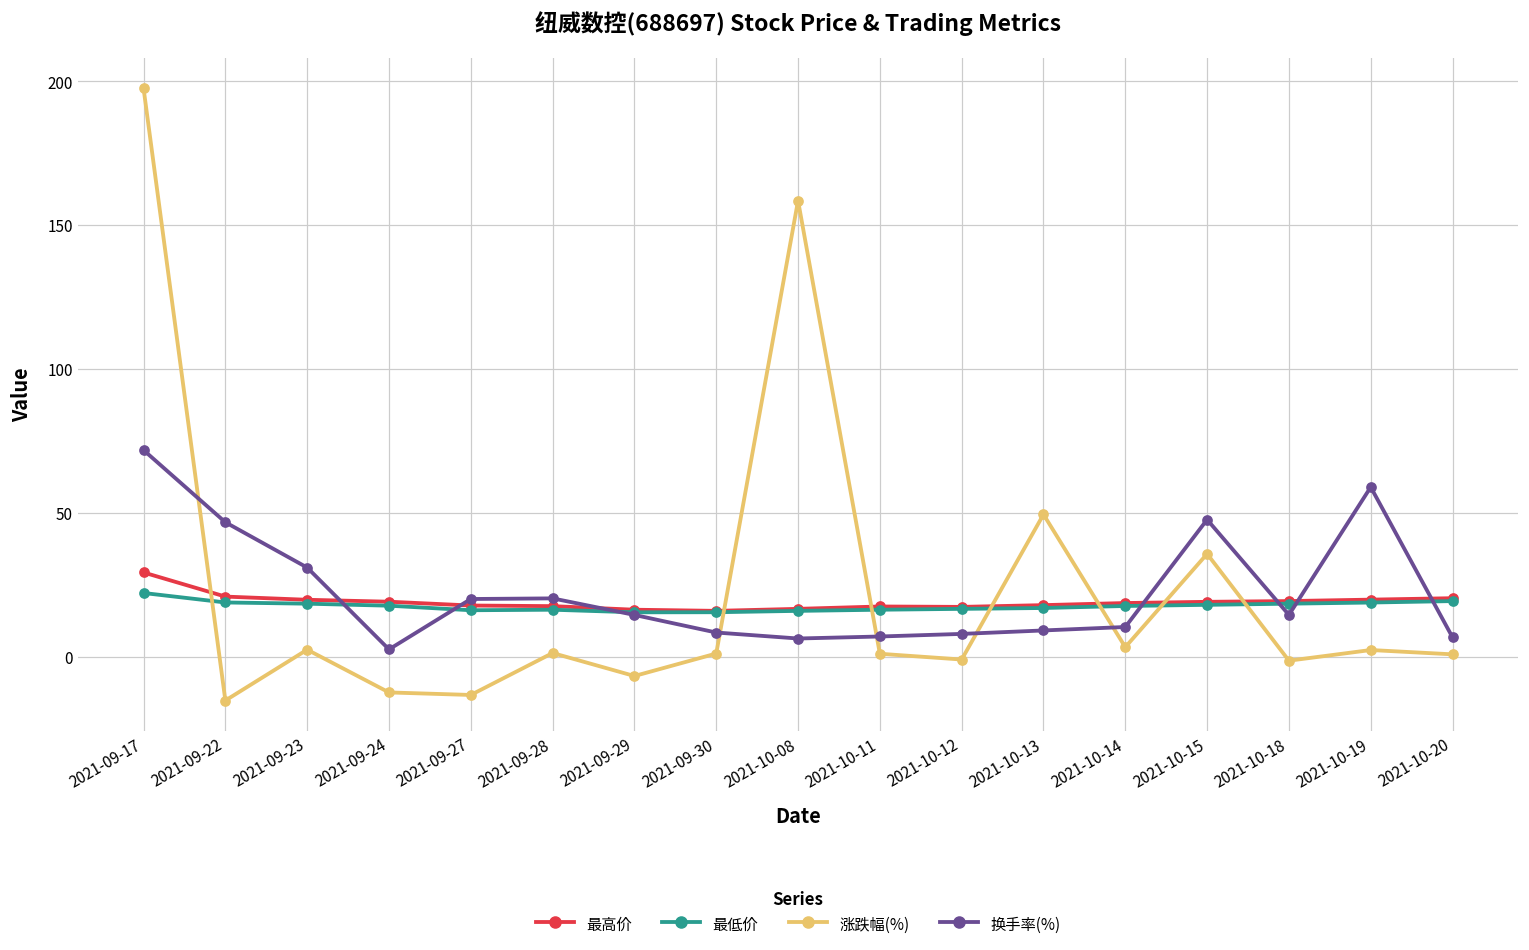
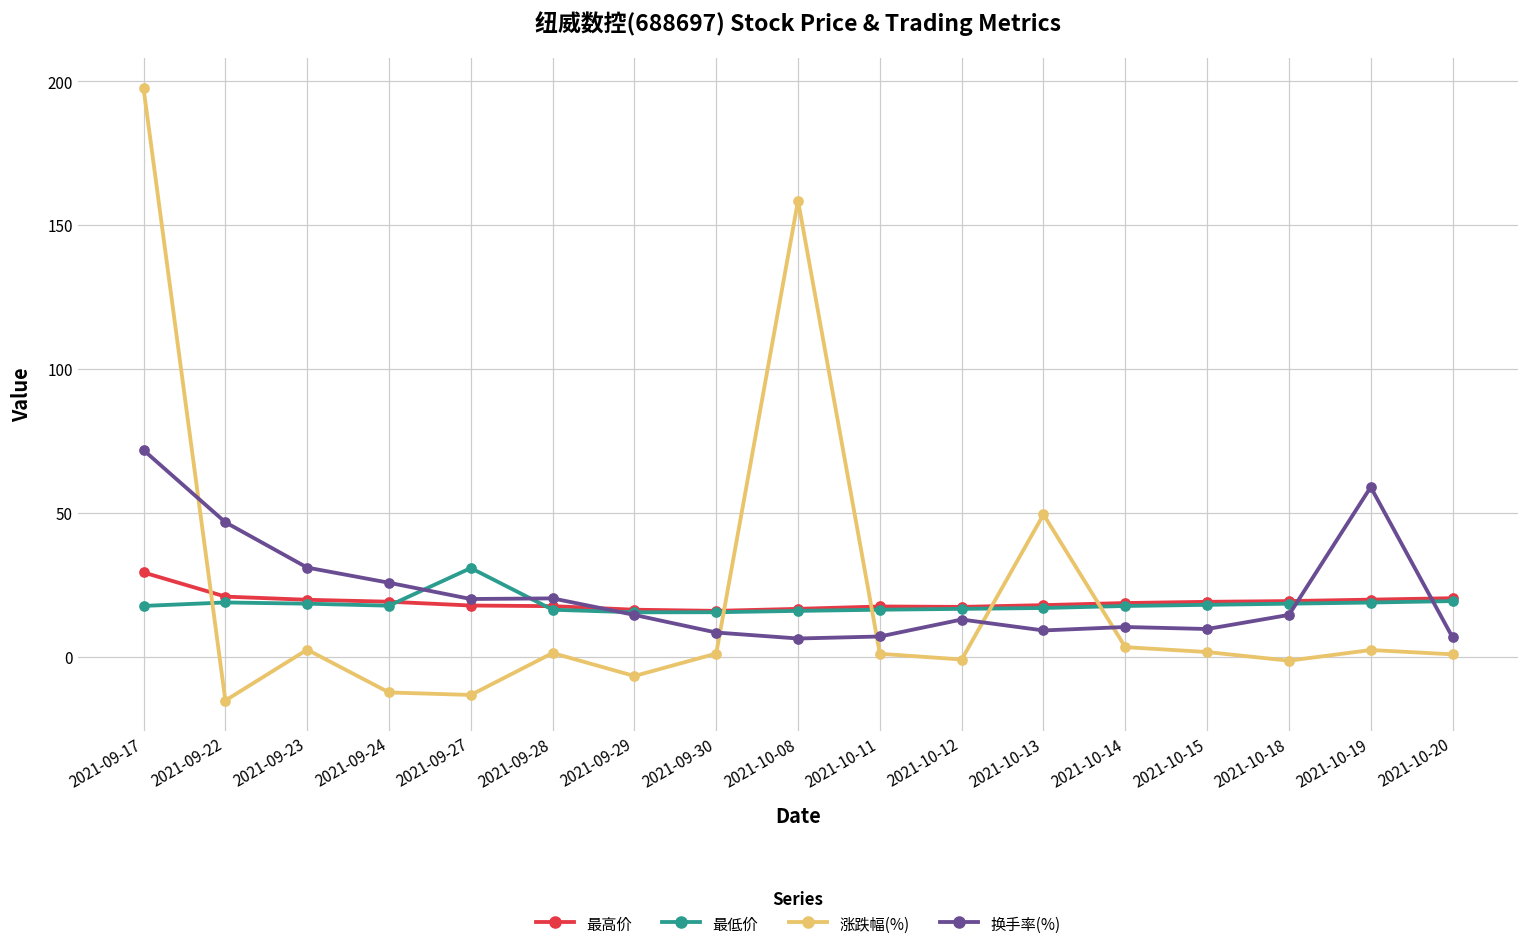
最低价, 2021-09-17: 22 -> 18
换手率(%), 2021-09-24: 3 -> 26
最低价, 2021-09-27: 16 -> 31
换手率(%), 2021-10-12: 8 -> 13
涨跌幅(%), 2021-10-15: 36 -> 2
换手率(%), 2021-10-15: 48 -> 10
